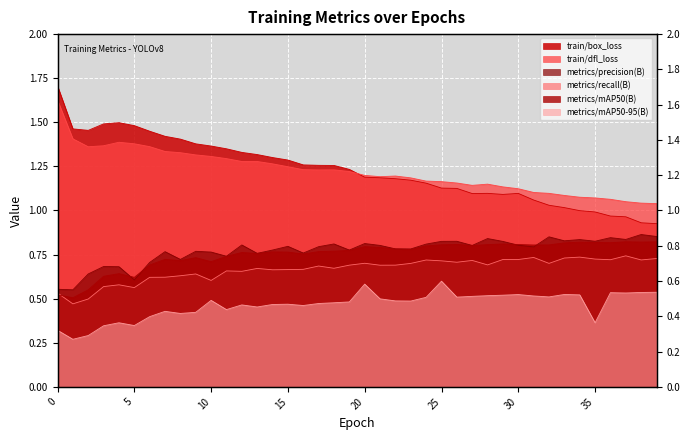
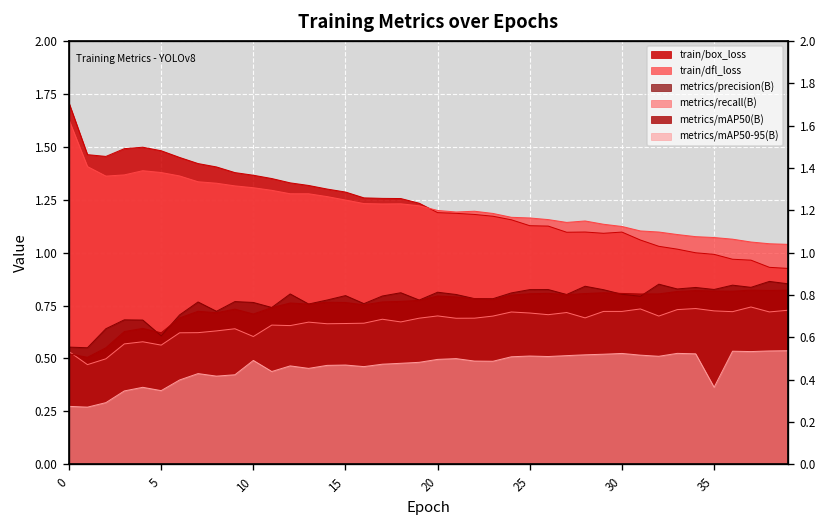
metrics/mAP50-95(B), 0: 0.32 -> 0.27
metrics/mAP50-95(B), 20: 0.58 -> 0.50
metrics/mAP50-95(B), 25: 0.60 -> 0.51
